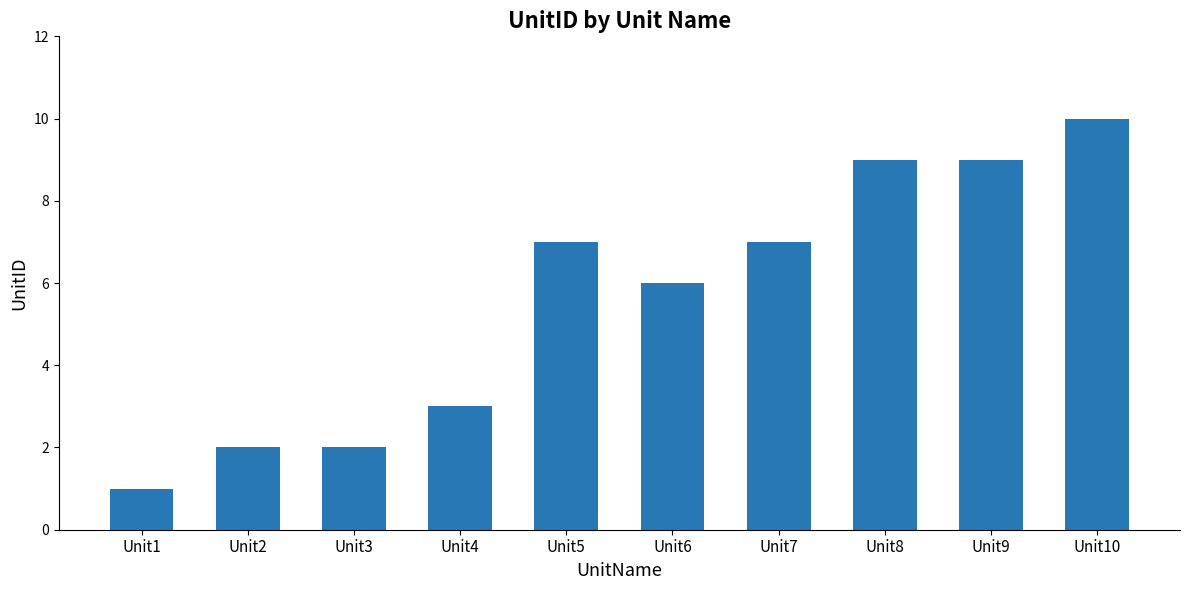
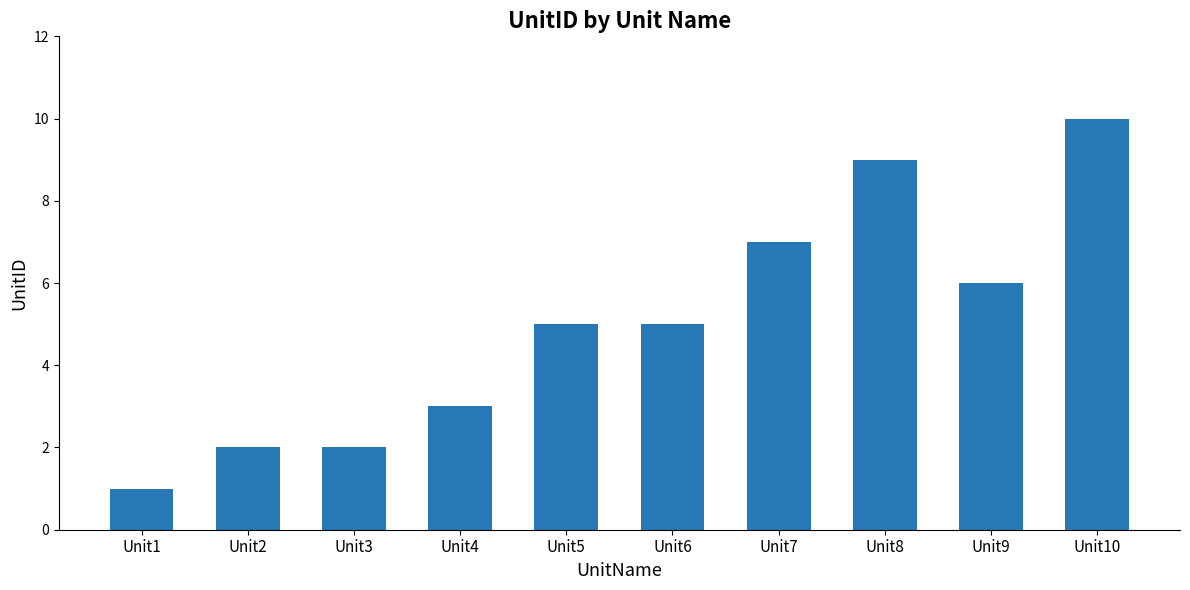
Unit5: 7 -> 5
Unit6: 6 -> 5
Unit9: 9 -> 6
